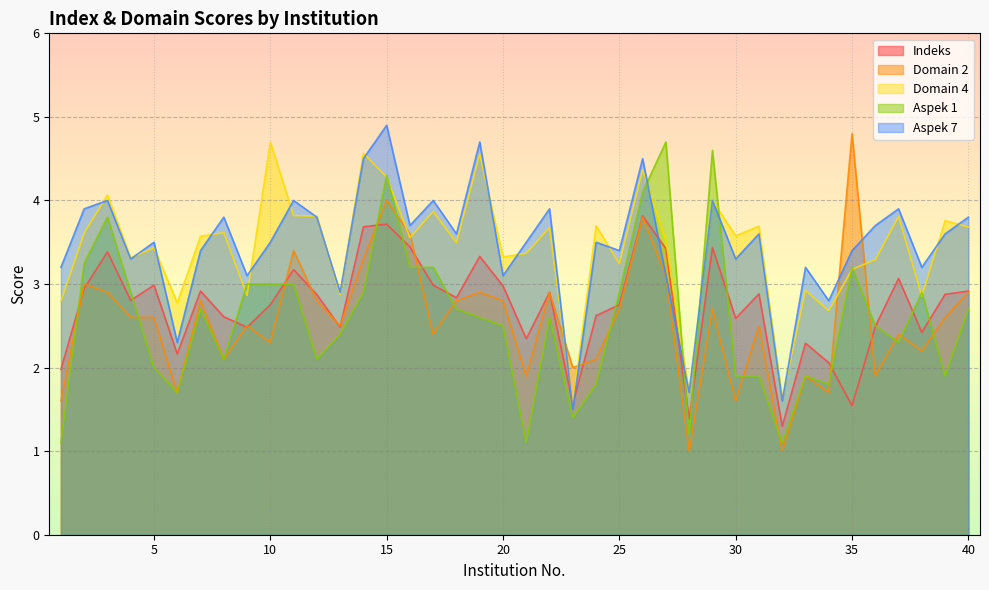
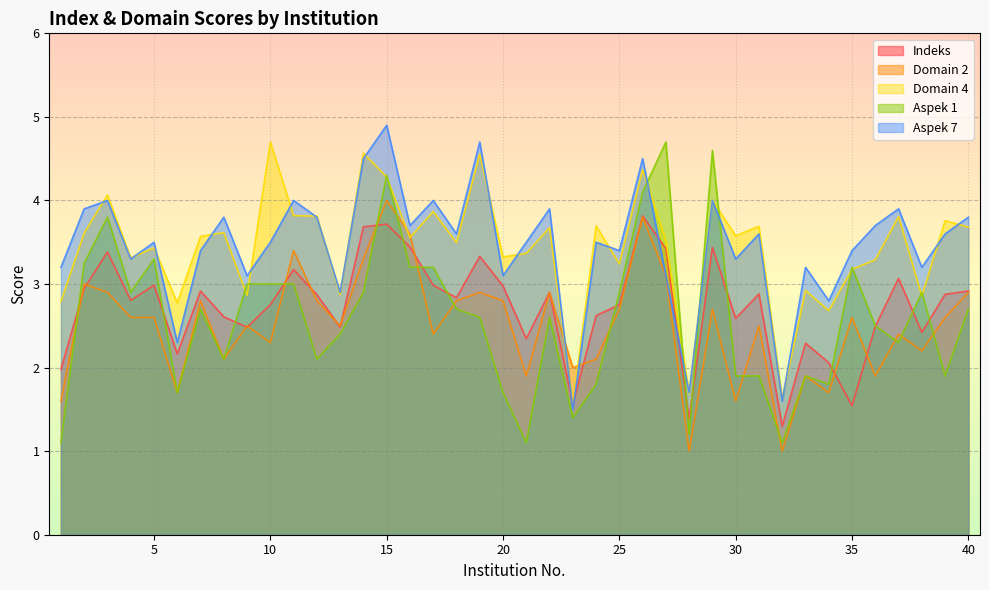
Aspek 1, 5: 2.0 -> 3.3
Aspek 1, 20: 2.5 -> 1.7
Domain 2, 35: 4.8 -> 2.6
